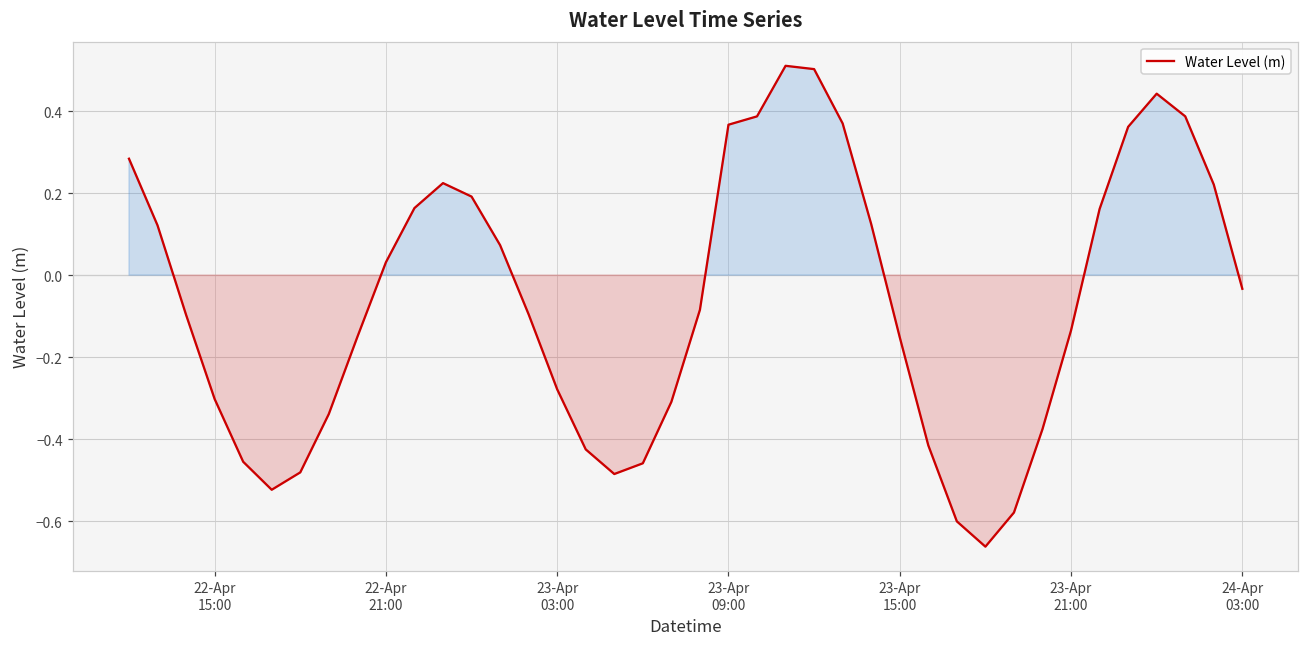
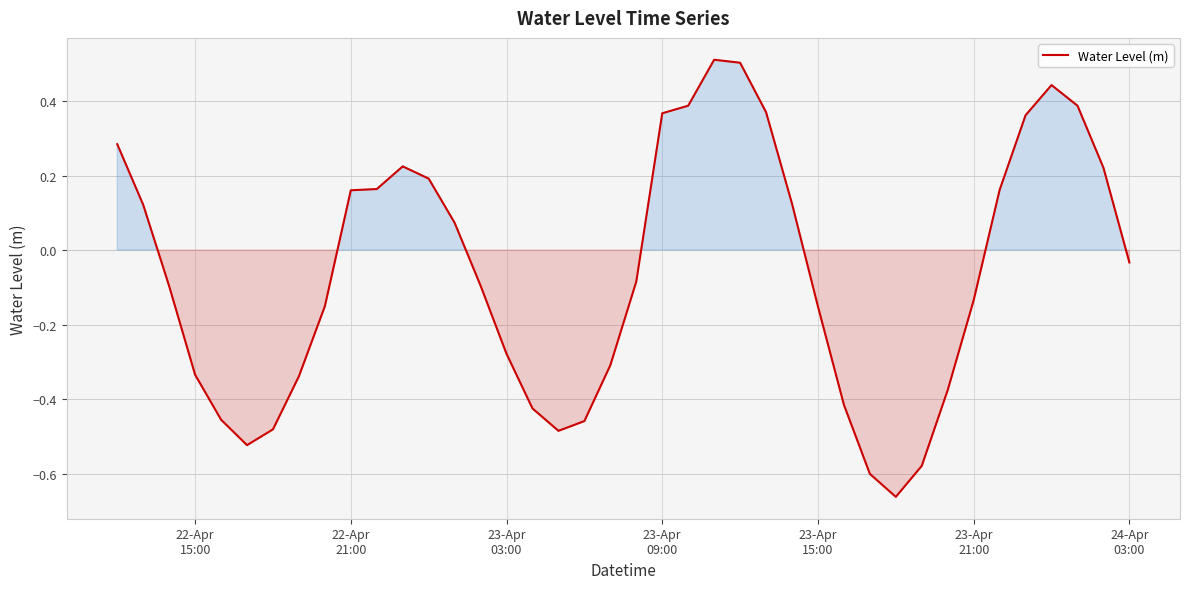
22-Apr 15:00: -0.30 -> -0.33
22-Apr 21:00: 0.03 -> 0.16
